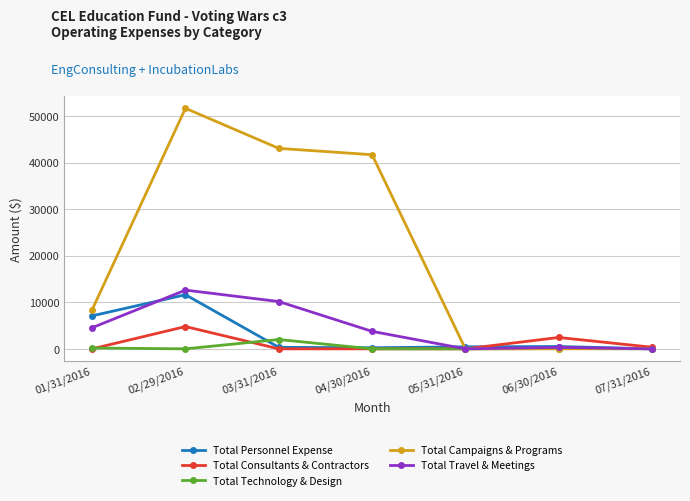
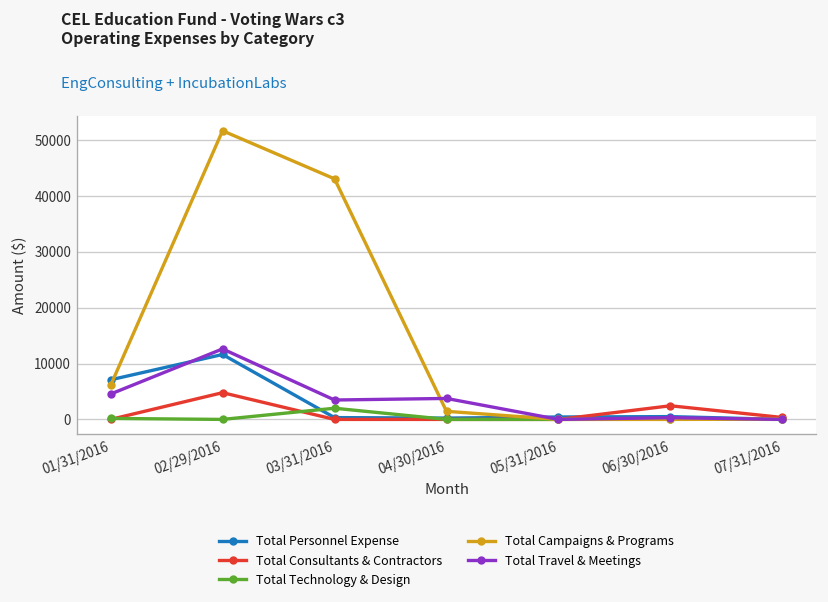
Total Campaigns & Programs, 01/31/2016: 8000 -> 6000
Total Travel & Meetings, 03/31/2016: 10000 -> 3000
Total Campaigns & Programs, 04/30/2016: 42000 -> 1000
